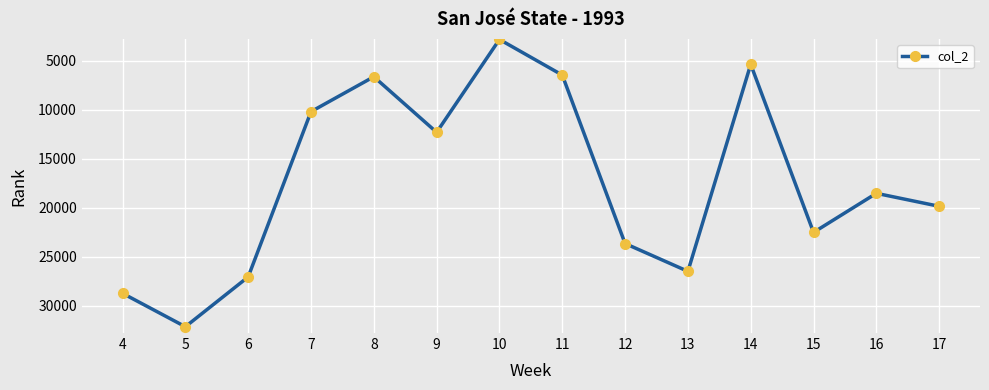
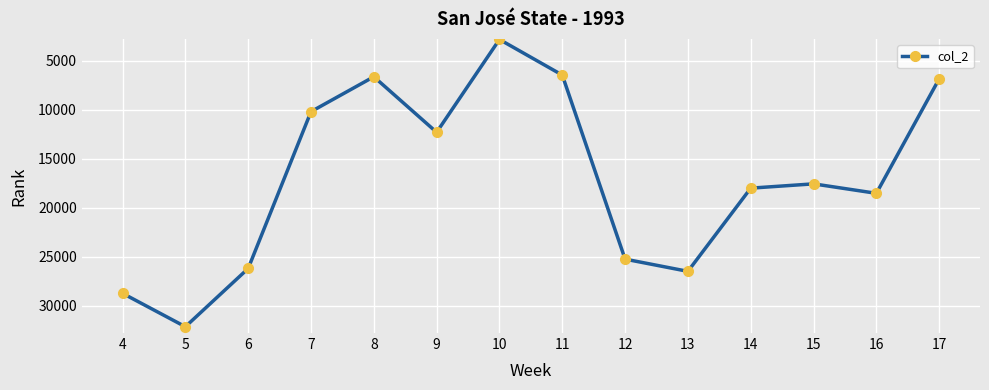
6: 27000 -> 26000
12: 24000 -> 25000
14: 5000 -> 18000
15: 23000 -> 18000
17: 20000 -> 7000
